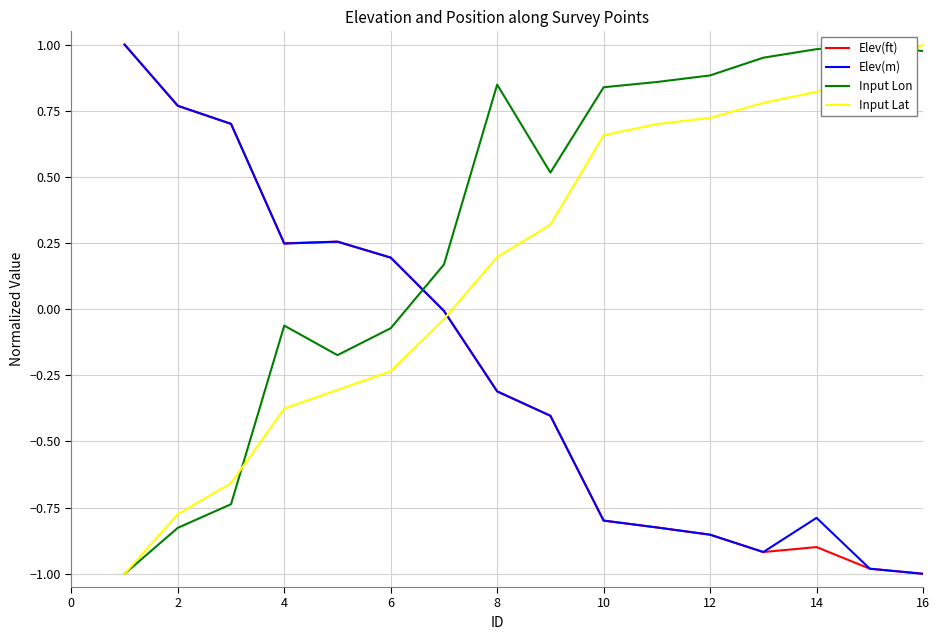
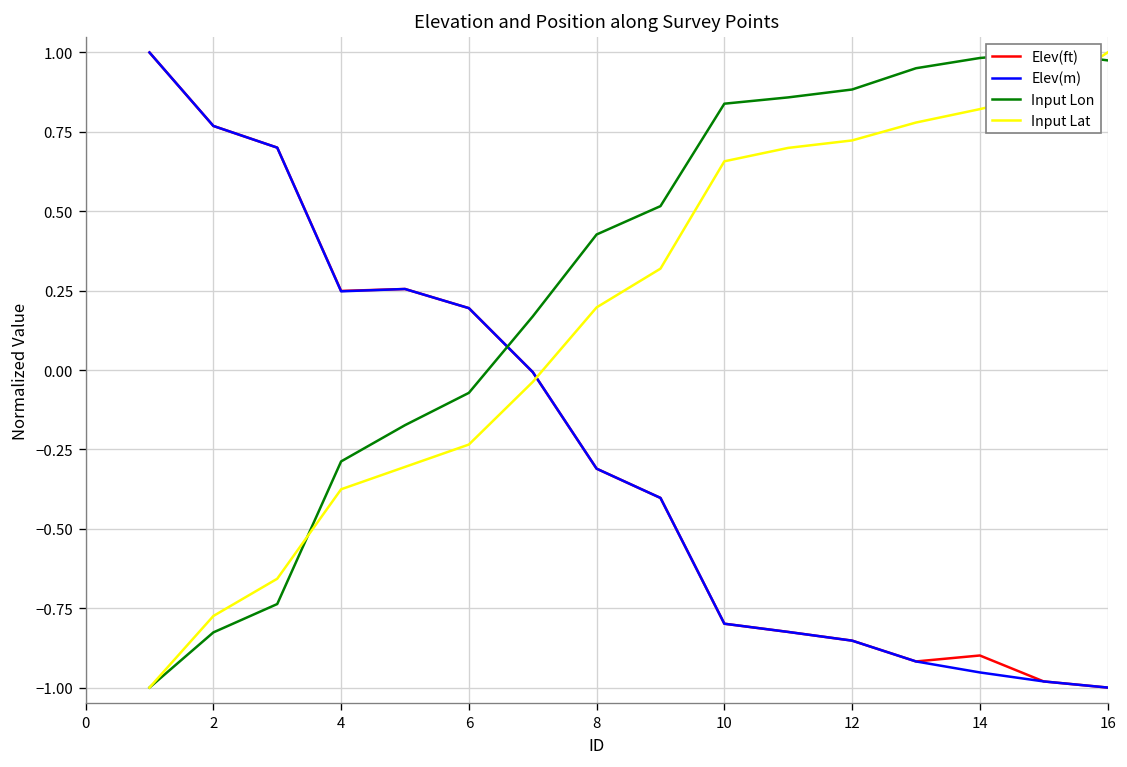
Input Lon, 4: -0.06 -> -0.29
Input Lon, 8: 0.85 -> 0.43
Elev(m), 14: -0.79 -> -0.95
